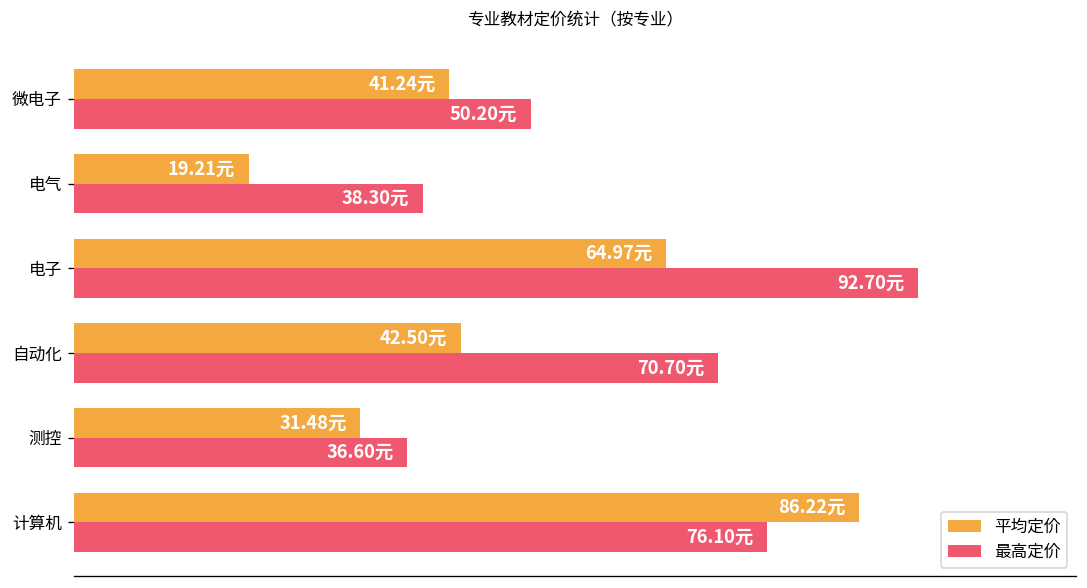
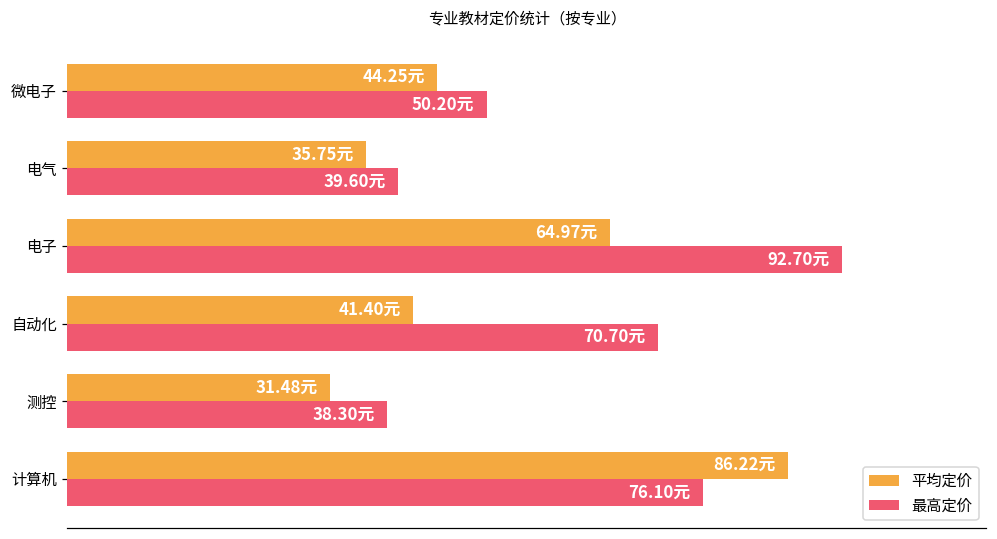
平均定价, 微电子: 41.24元 -> 44.25元
平均定价, 电气: 19.21元 -> 35.75元
最高定价, 电气: 38.30元 -> 39.60元
平均定价, 自动化: 42.50元 -> 41.40元
最高定价, 测控: 36.60元 -> 38.30元
